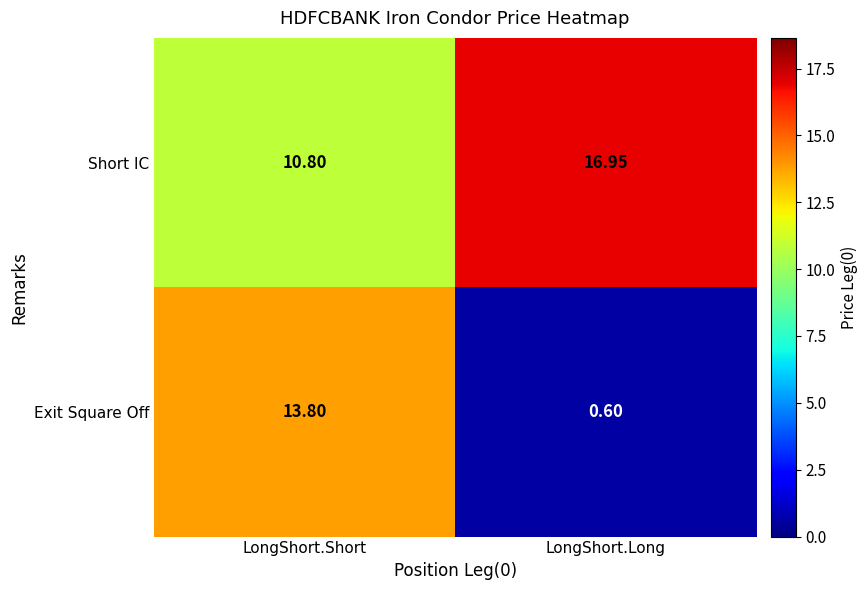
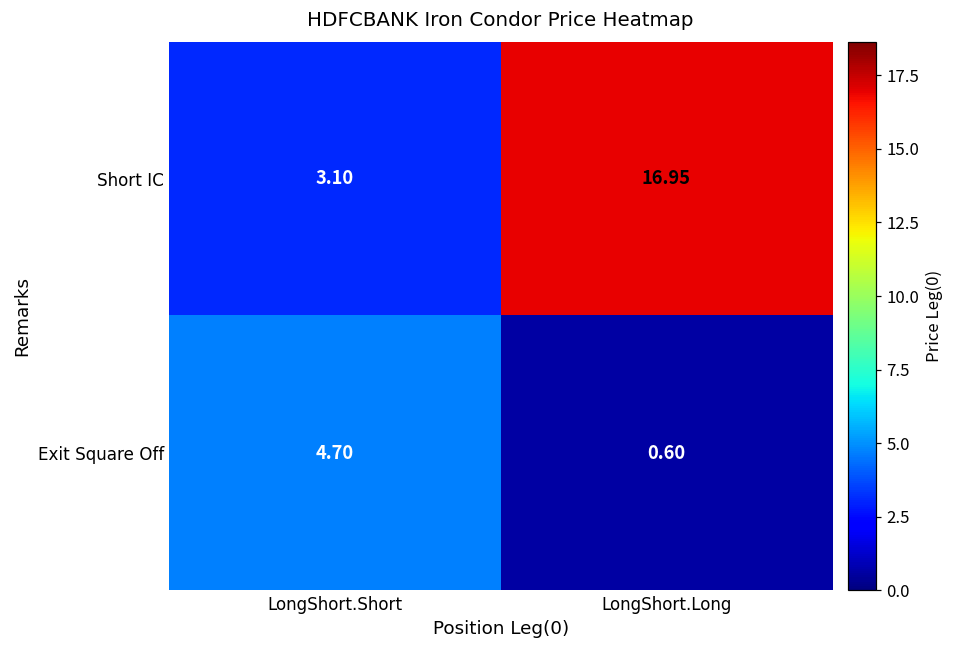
Short IC, LongShort.Short: 10.80 -> 3.10
Exit Square Off, LongShort.Short: 13.80 -> 4.70
